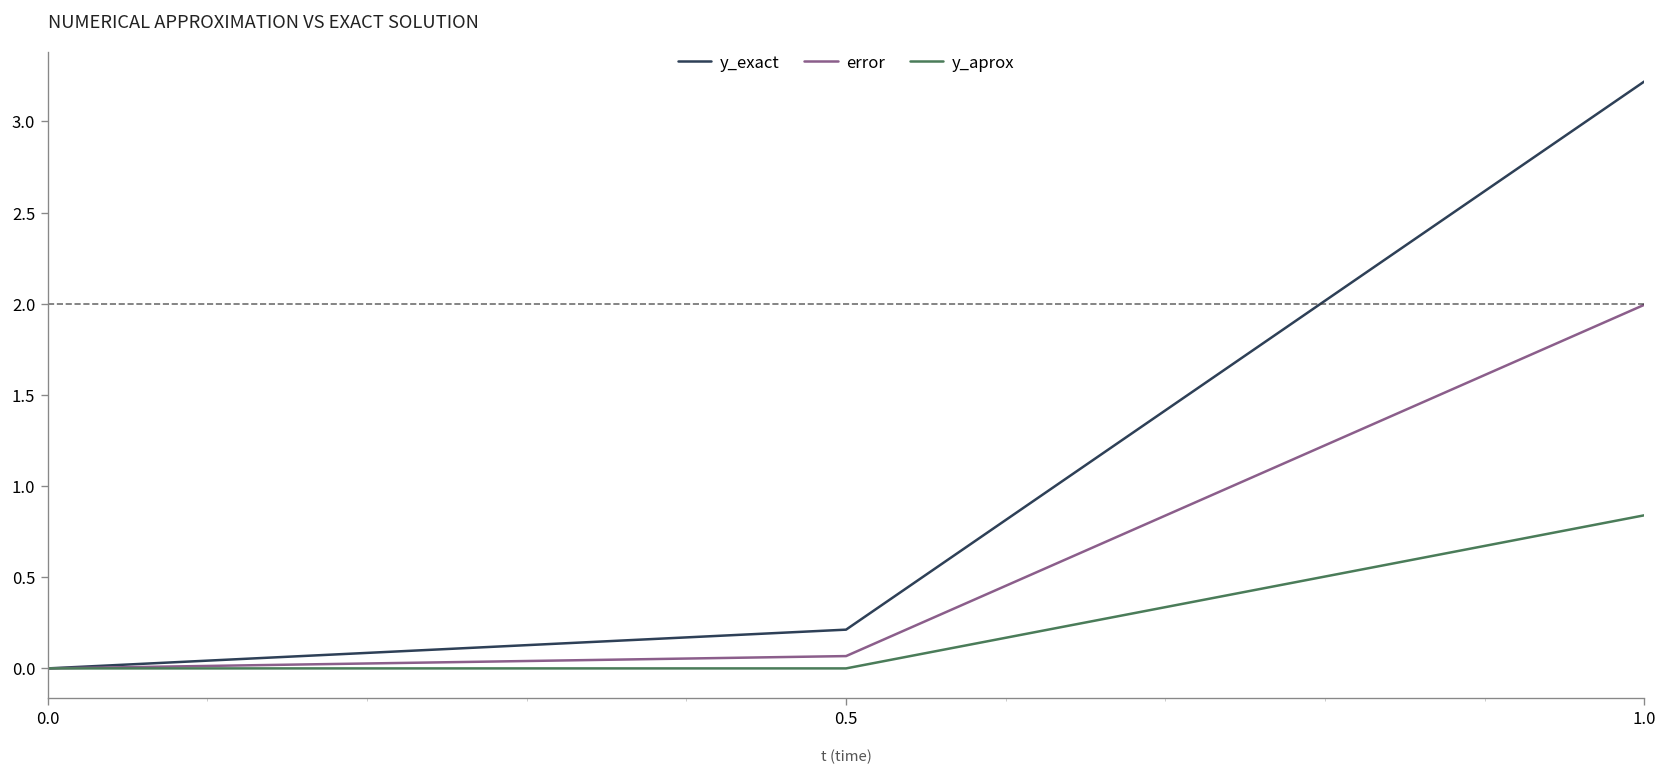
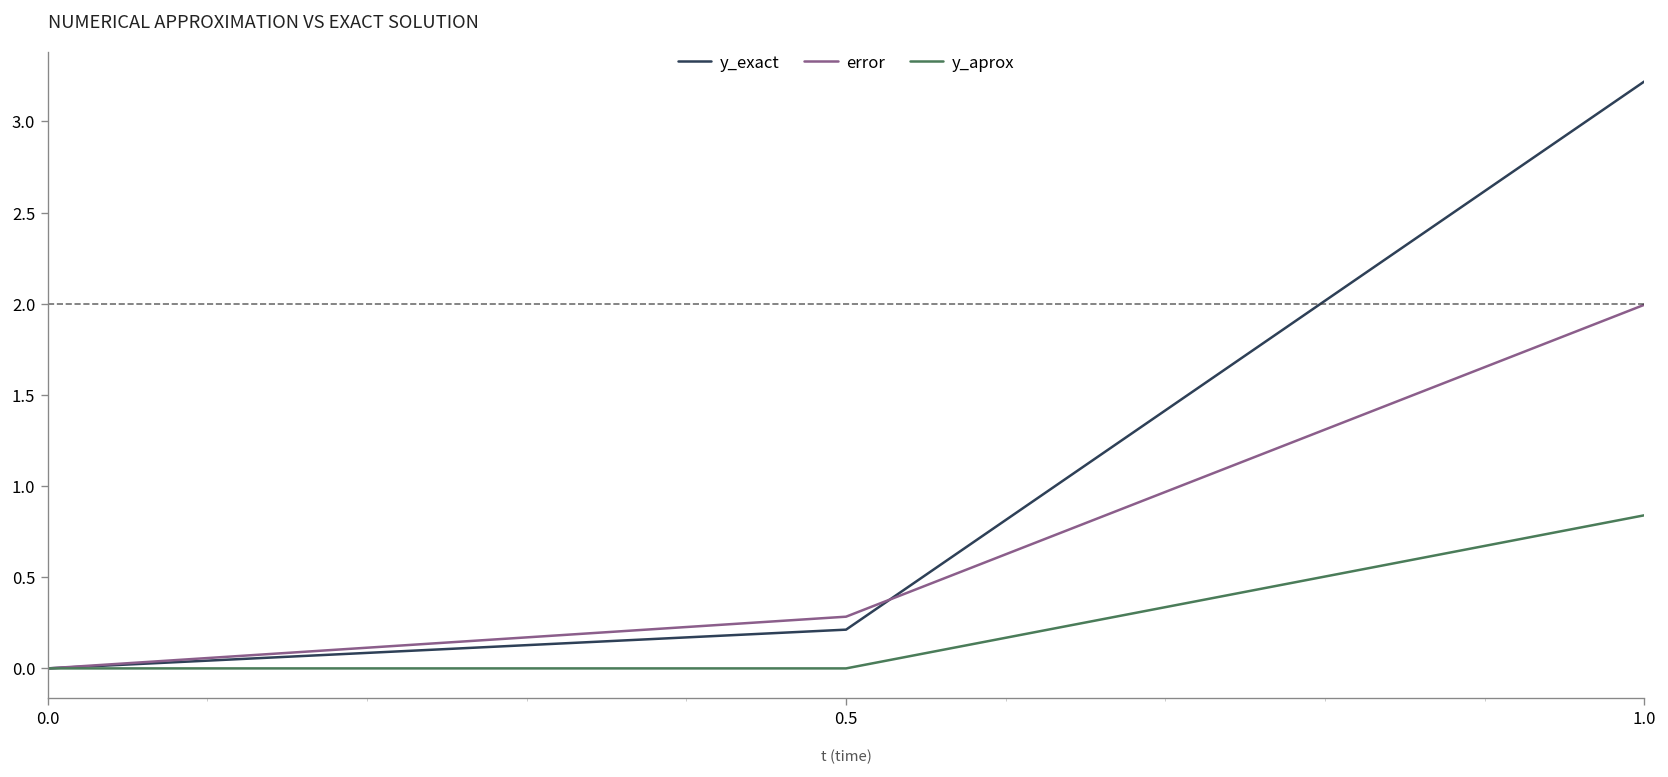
error, 0.5: 0.07 -> 0.28
